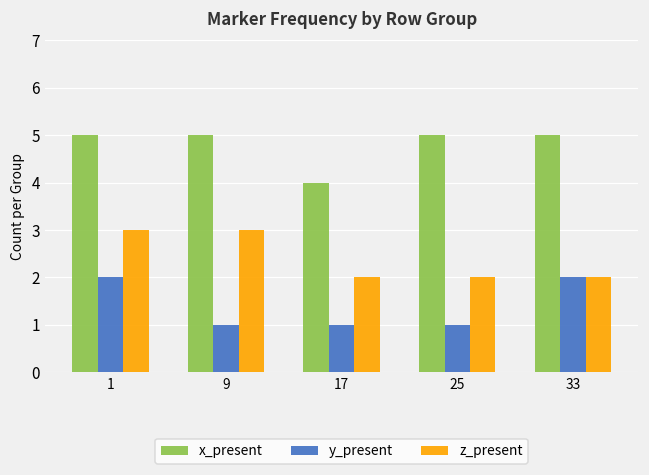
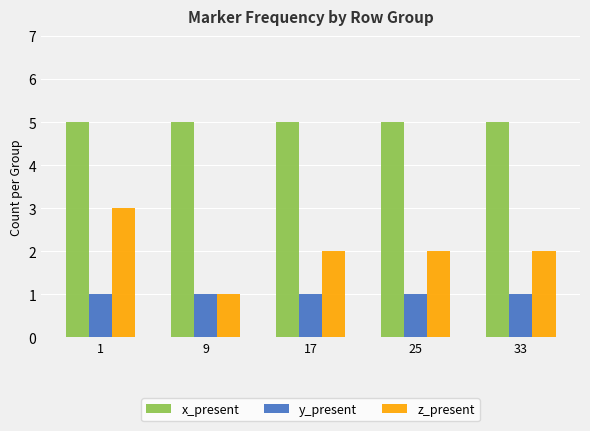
y_present, 1: 2 -> 1
z_present, 9: 3 -> 1
x_present, 17: 4 -> 5
y_present, 33: 2 -> 1
